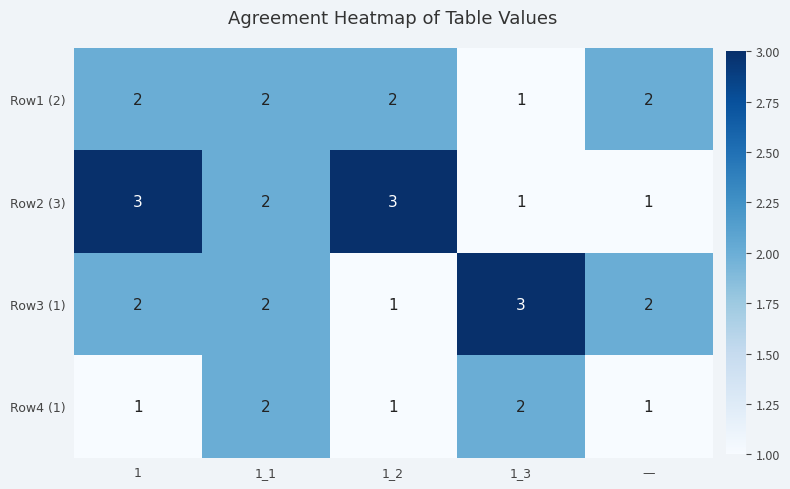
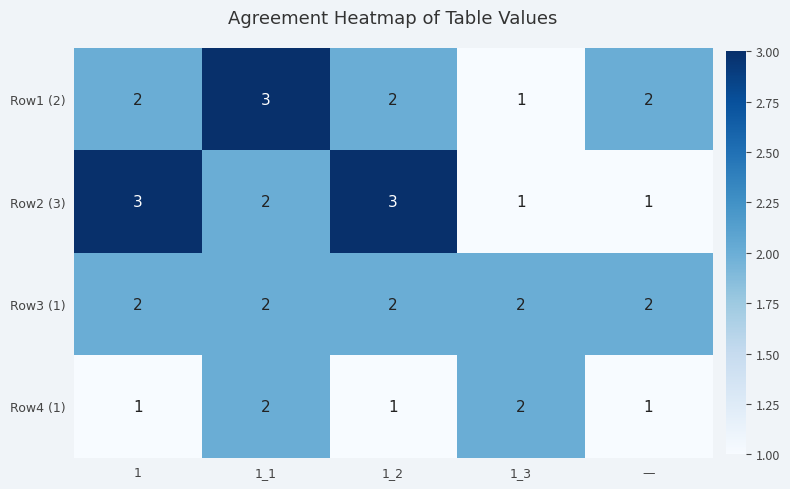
Row1 (2), 1_1: 2 -> 3
Row3 (1), 1_2: 1 -> 2
Row3 (1), 1_3: 3 -> 2
